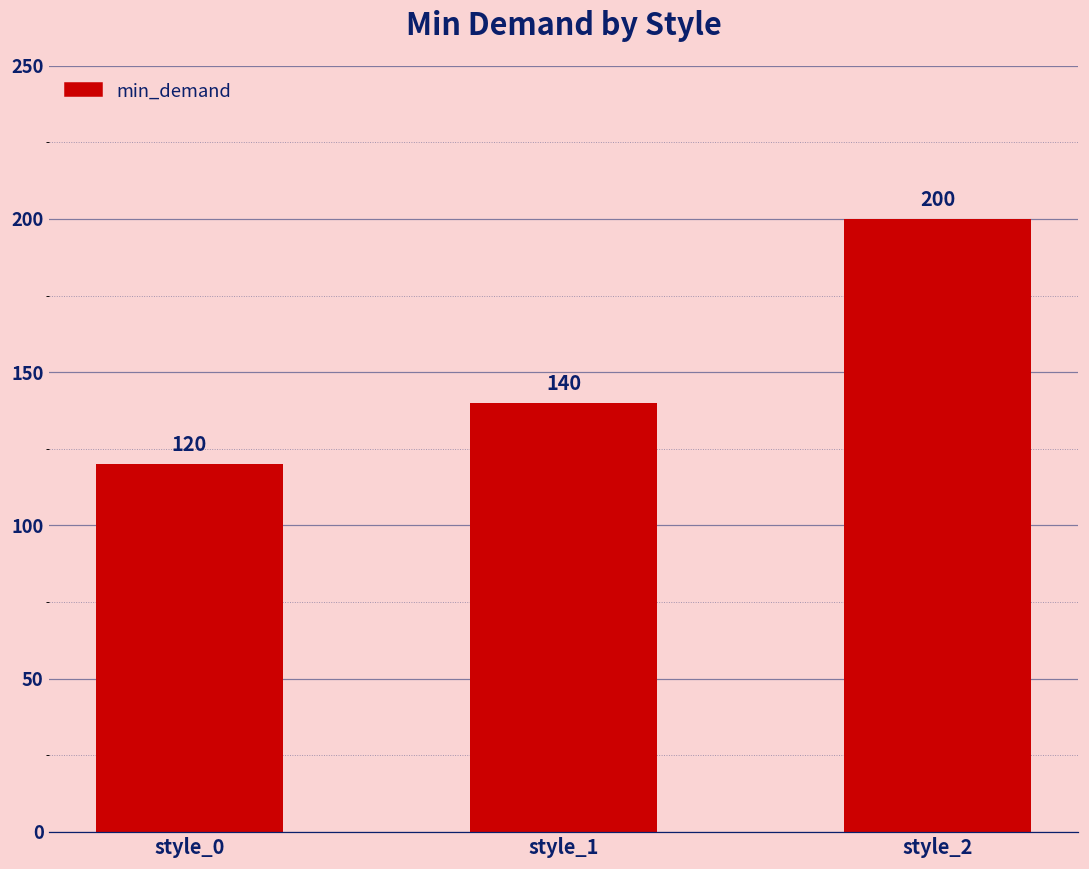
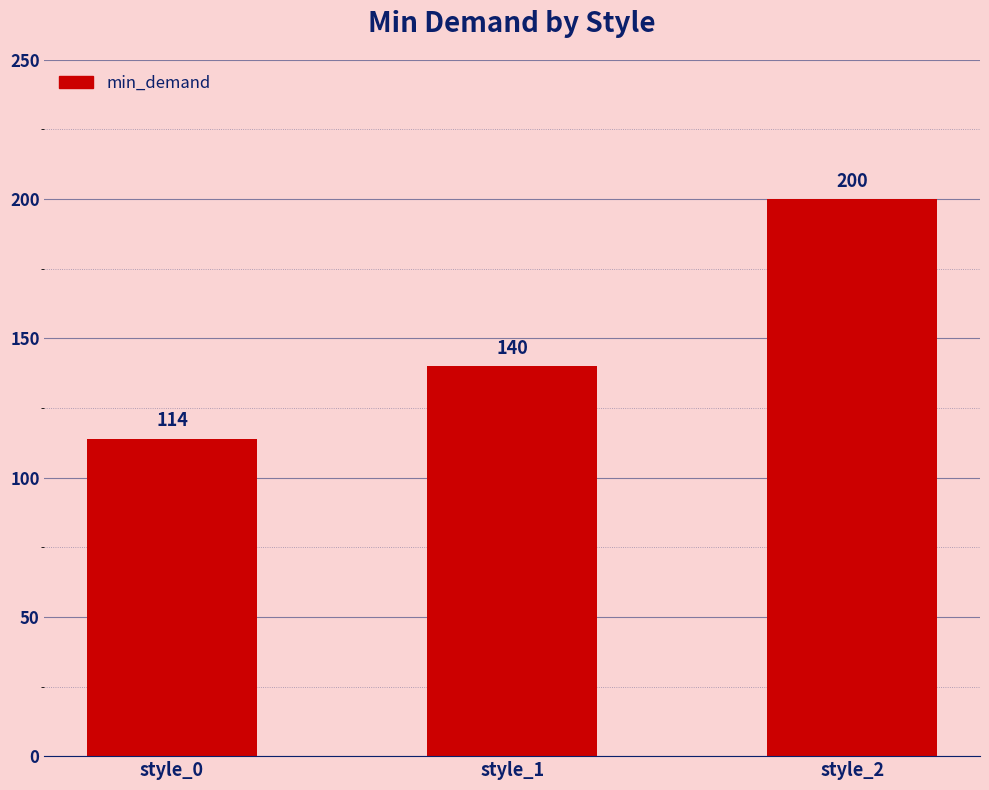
style_0: 120 -> 114
